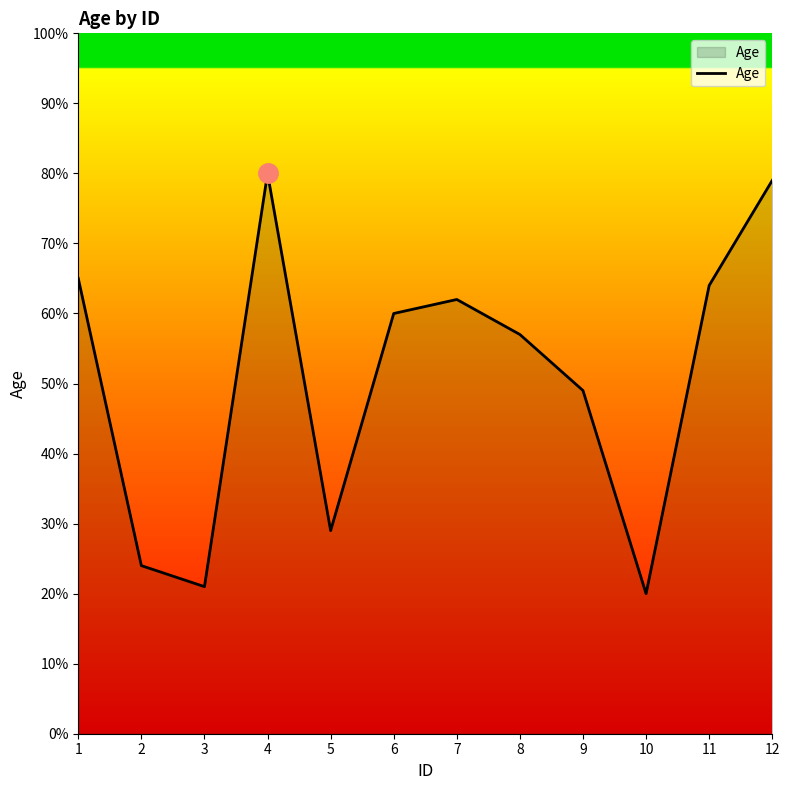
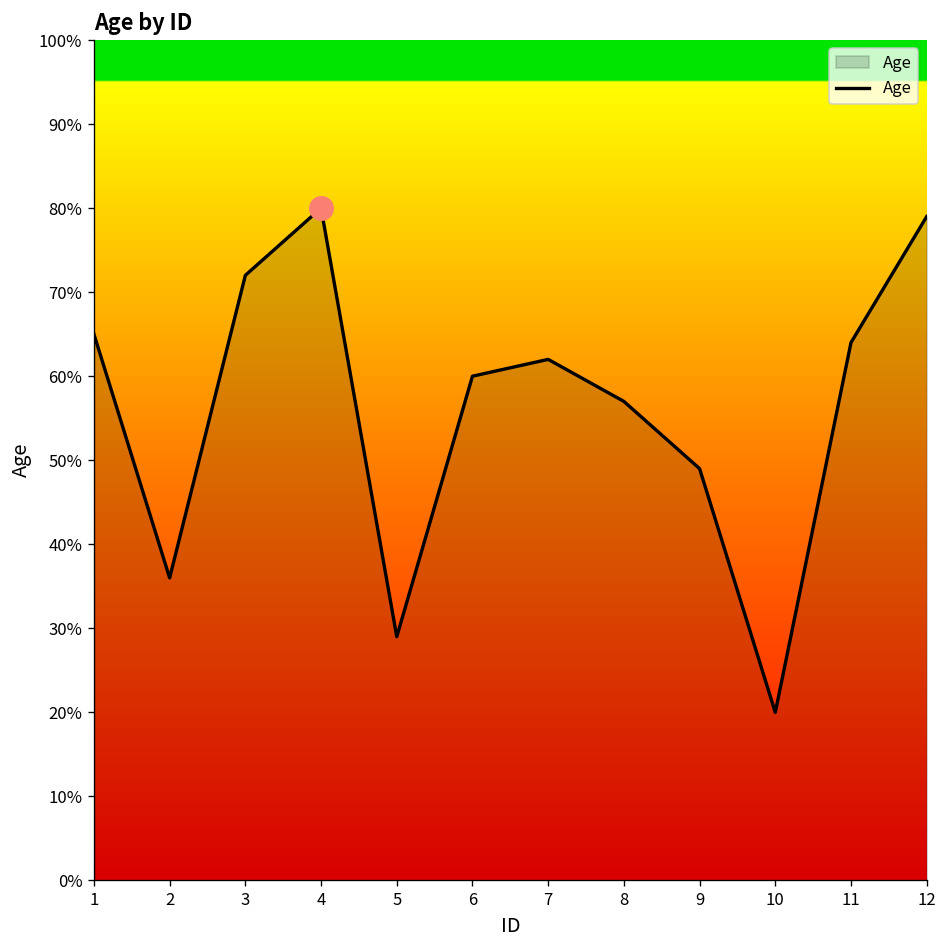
Age, 2: 24% -> 36%
Age, 3: 21% -> 72%
